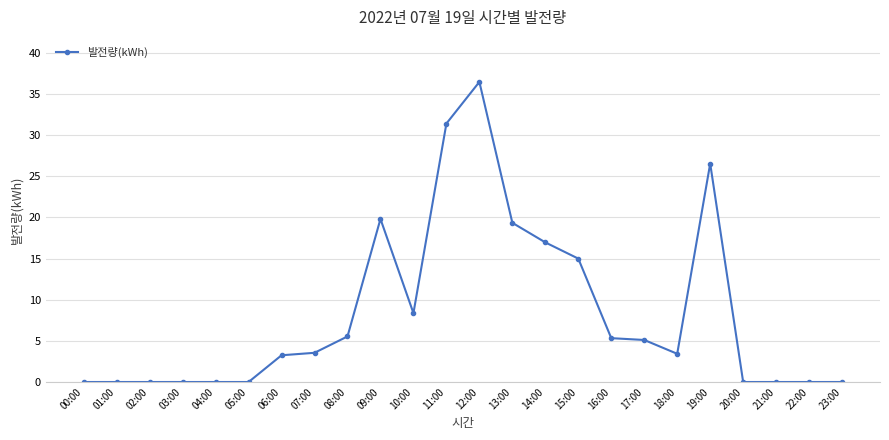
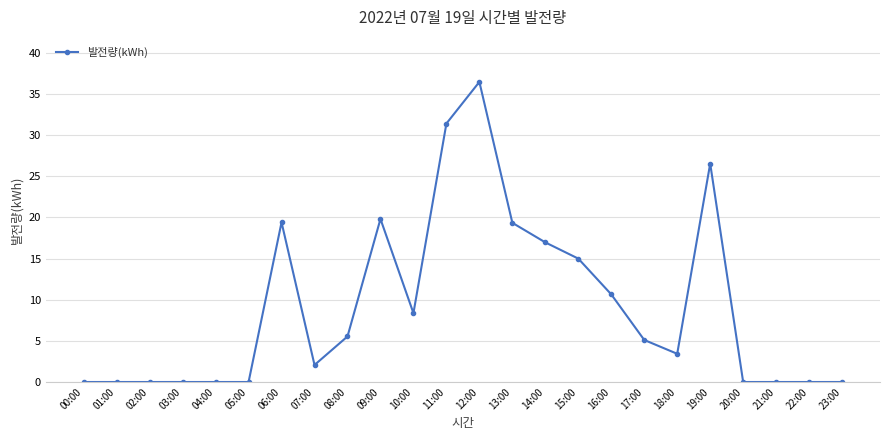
06:00: 3 -> 19
07:00: 4 -> 2
16:00: 5 -> 11
